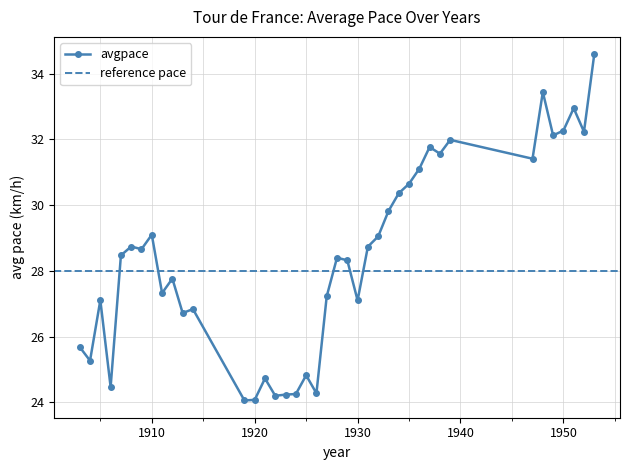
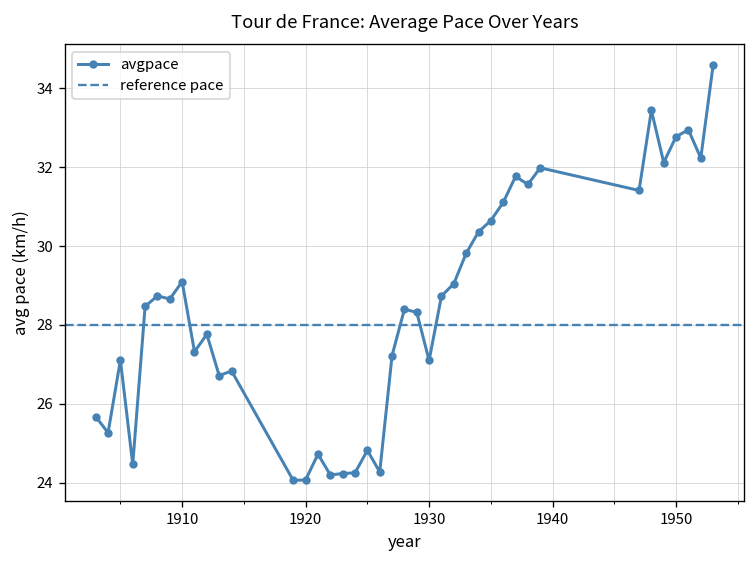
1950: 32.3 -> 32.8
